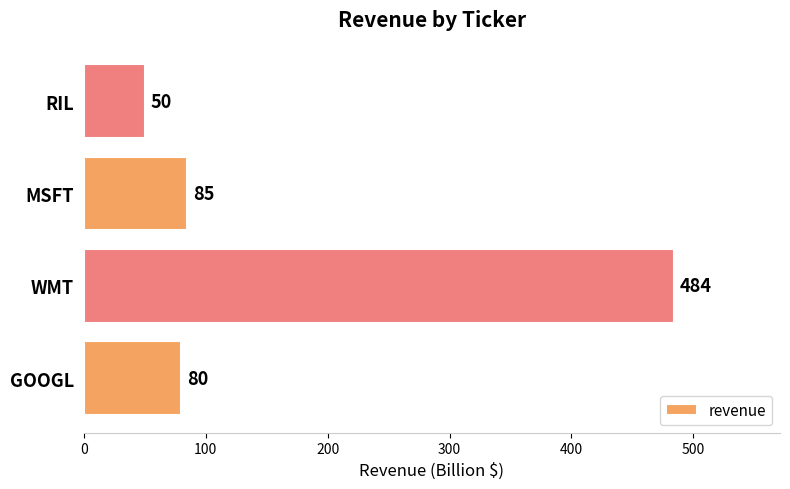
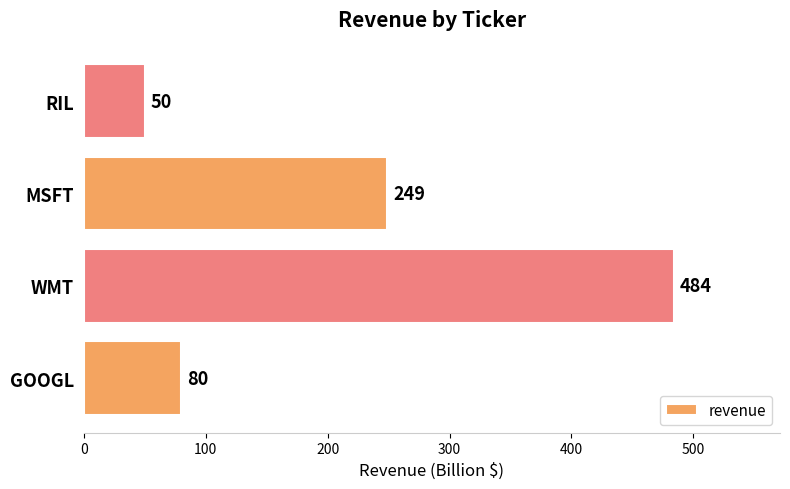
MSFT: 85 -> 249
